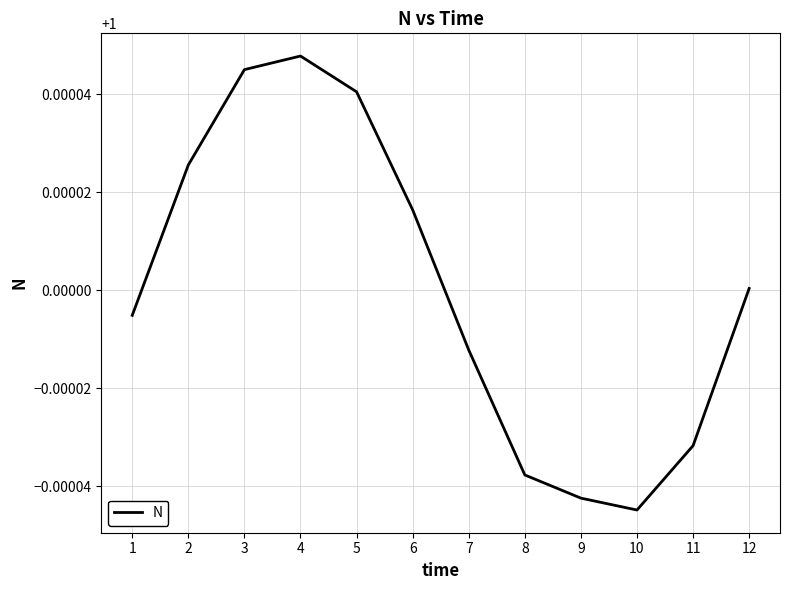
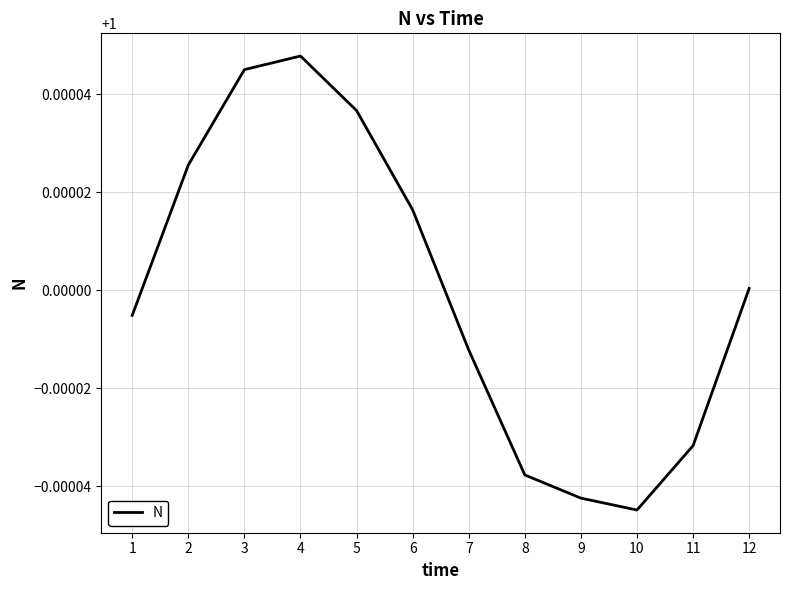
5: 1.000041 -> 1.000037
